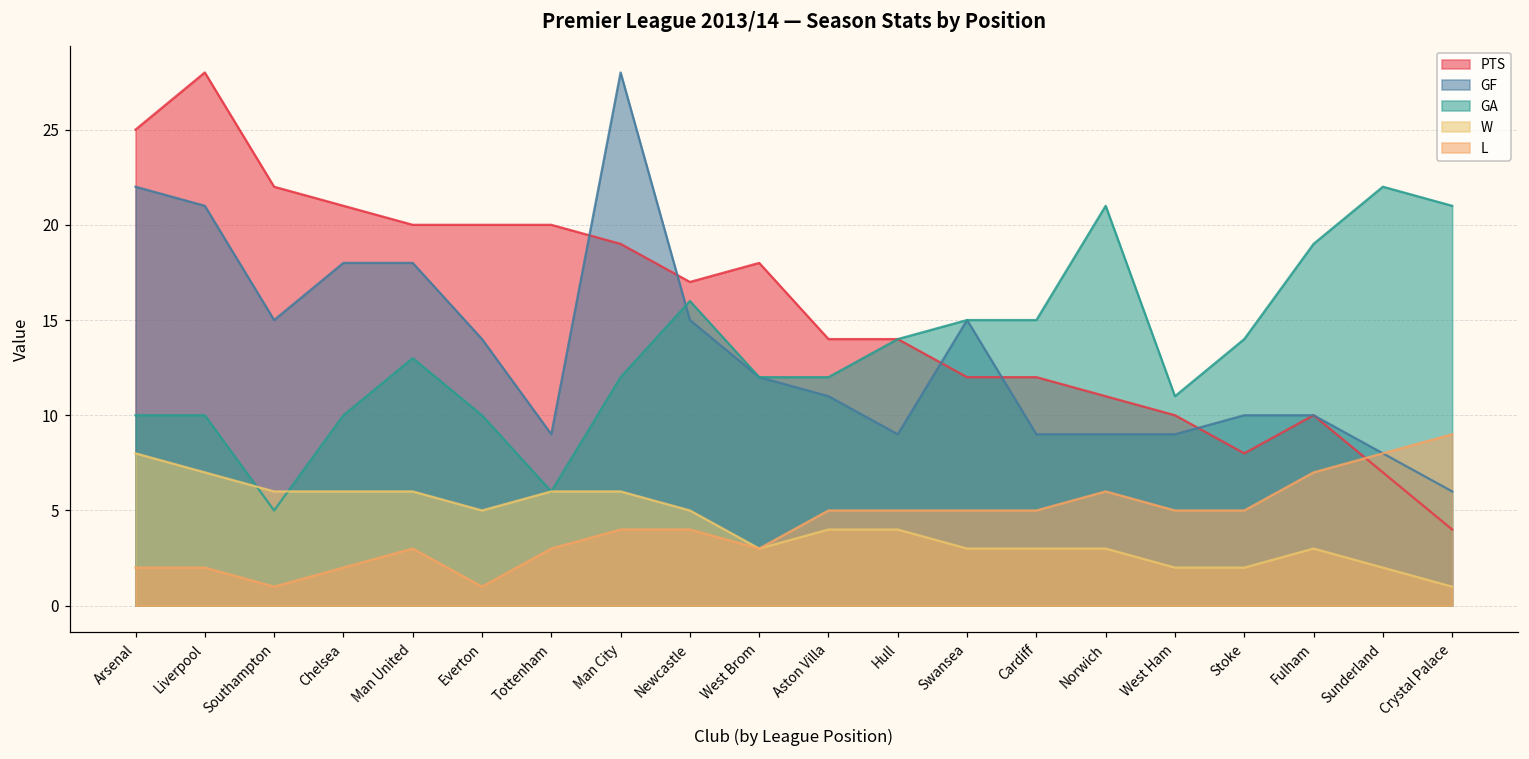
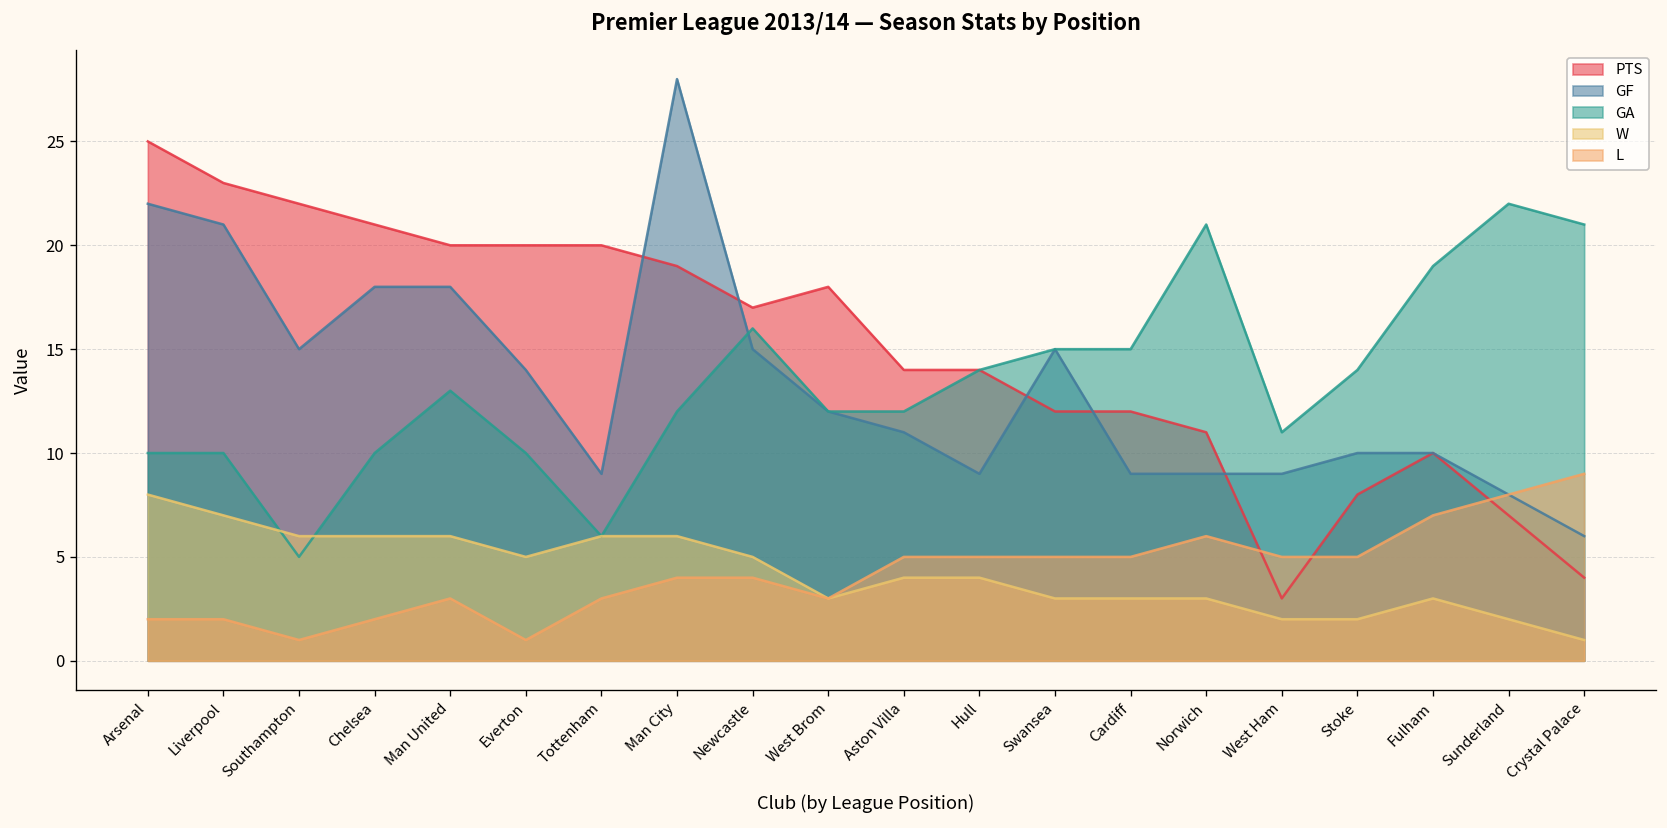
PTS, Liverpool: 28 -> 23
PTS, West Ham: 10 -> 3
